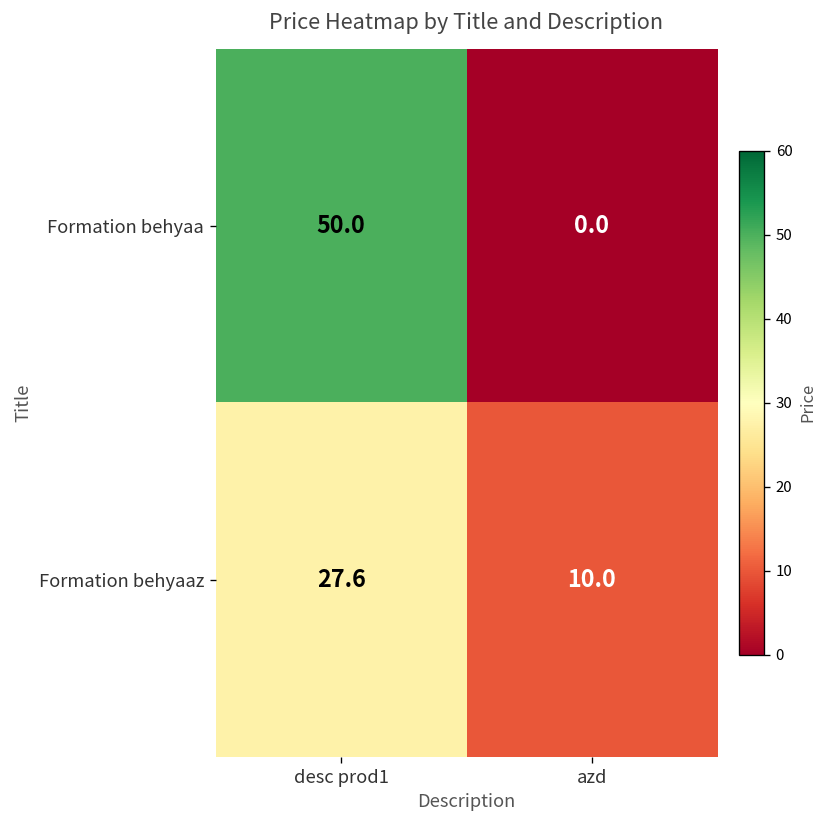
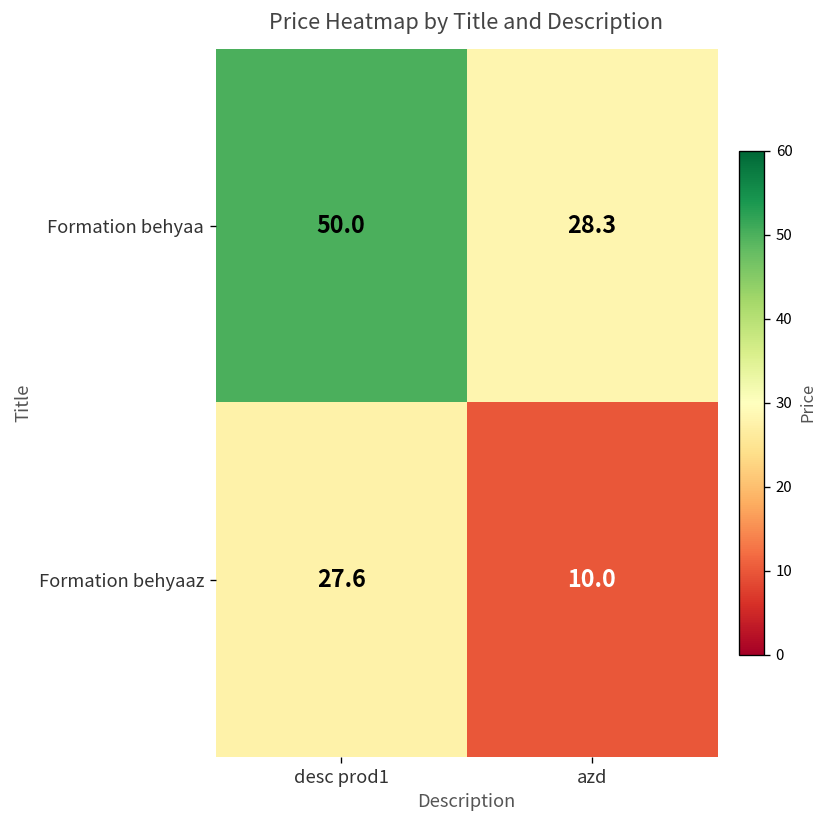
Formation behyaa, azd: 0.0 -> 28.3
